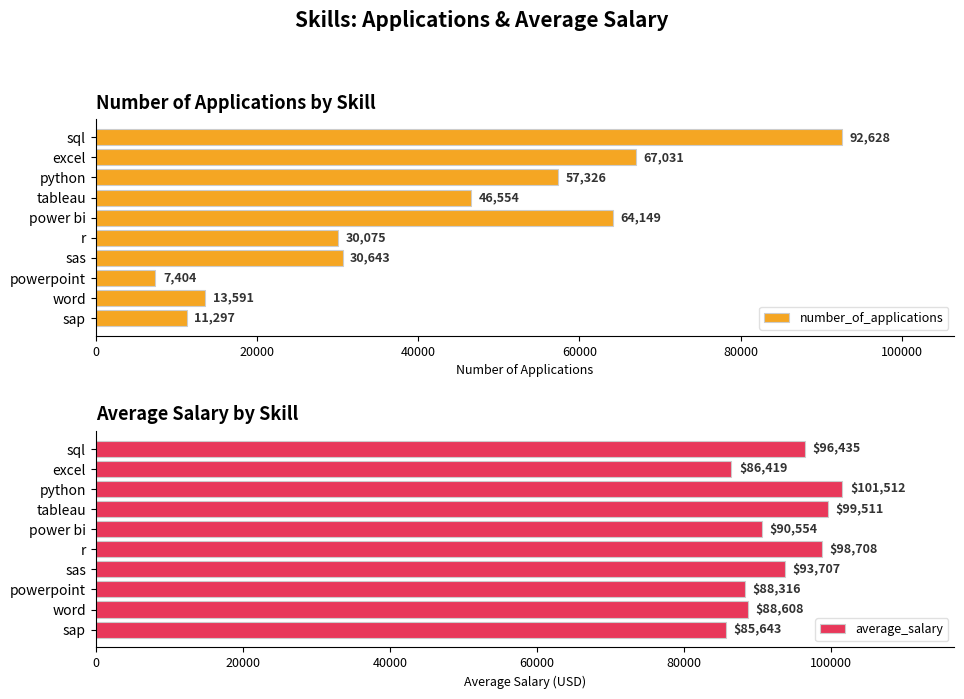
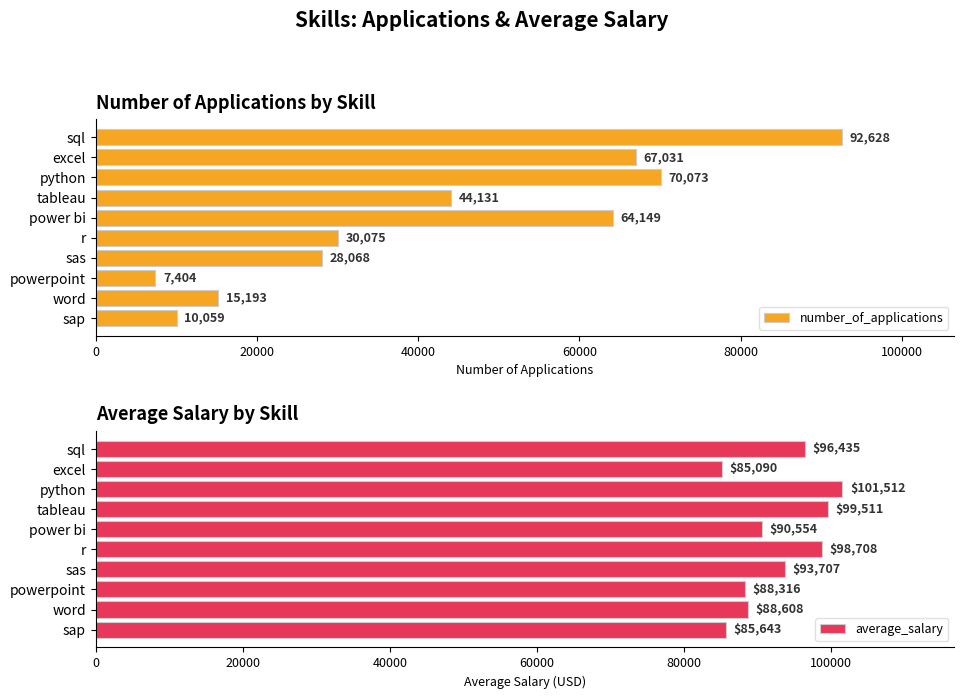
Number of Applications by Skill, python: 57,326 -> 70,073
Number of Applications by Skill, tableau: 46,554 -> 44,131
Number of Applications by Skill, sas: 30,643 -> 28,068
Number of Applications by Skill, word: 13,591 -> 15,193
Number of Applications by Skill, sap: 11,297 -> 10,059
Average Salary by Skill, excel: $86,419 -> $85,090
